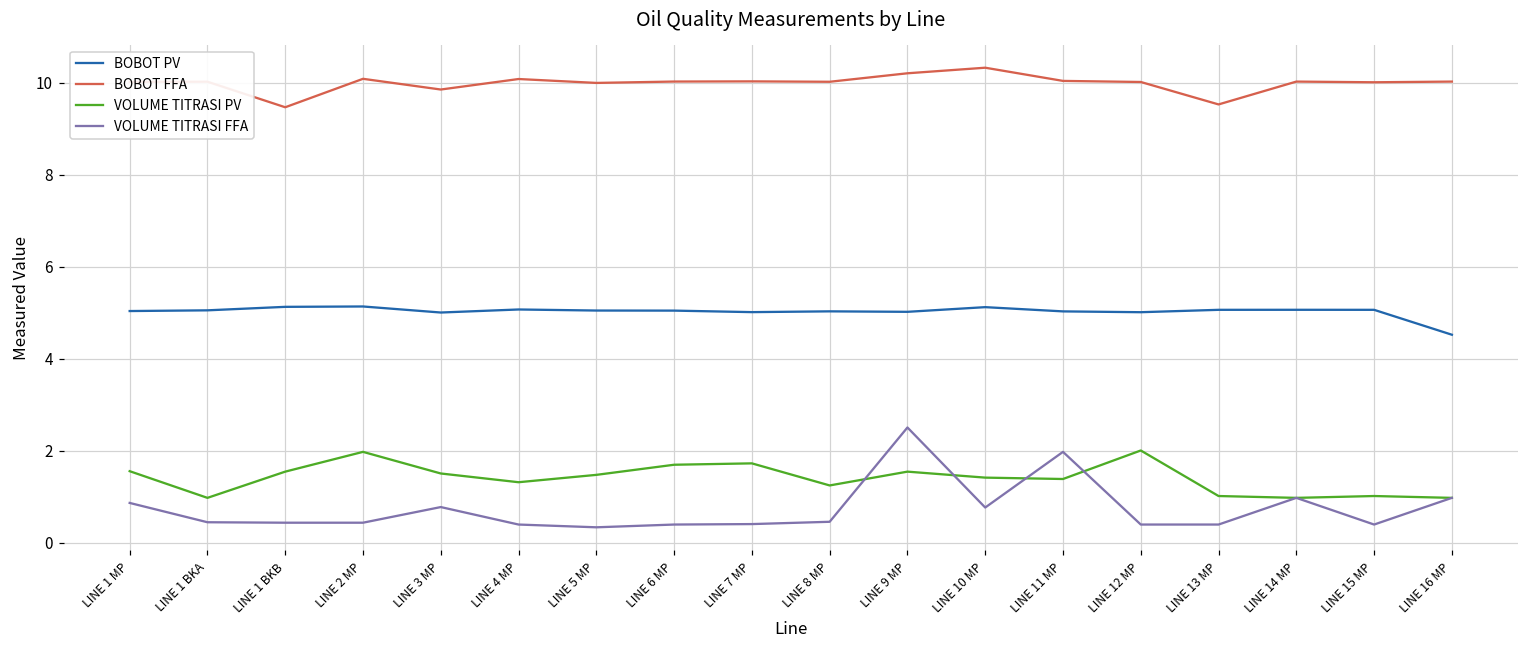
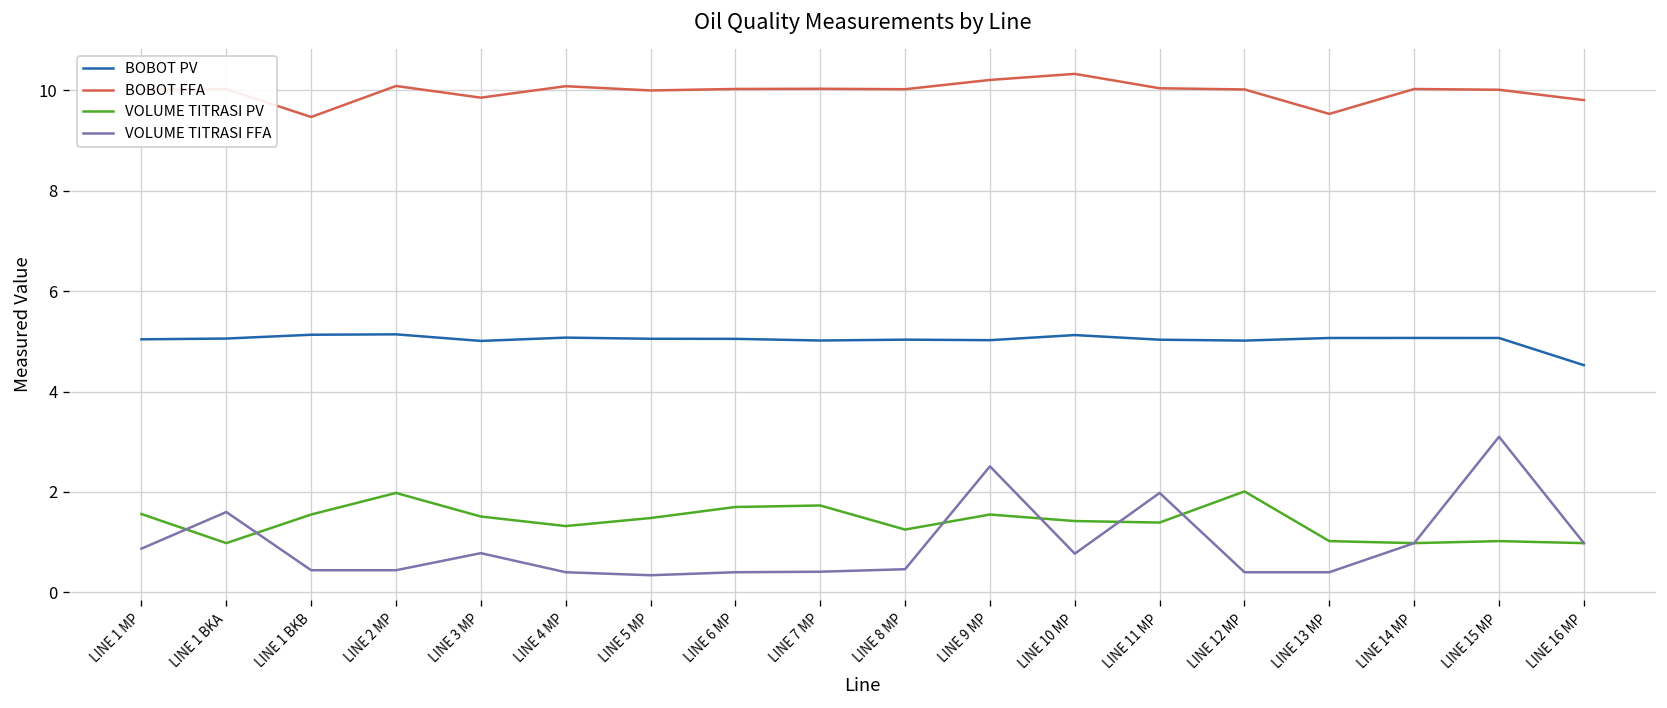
VOLUME TITRASI FFA, LINE 1 BKA: 0.5 -> 1.6
VOLUME TITRASI FFA, LINE 15 MP: 0.4 -> 3.1
BOBOT FFA, LINE 16 MP: 10.0 -> 9.8
